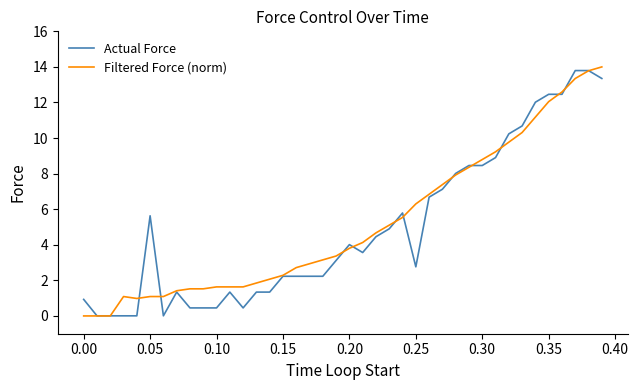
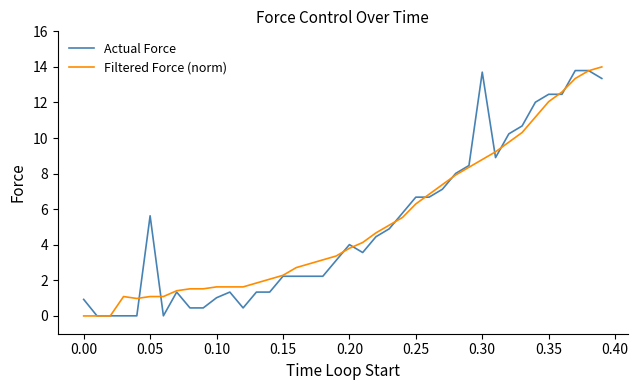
Actual Force, 0.10: 0.5 -> 1.0
Actual Force, 0.25: 2.8 -> 6.7
Actual Force, 0.30: 8.5 -> 13.7
